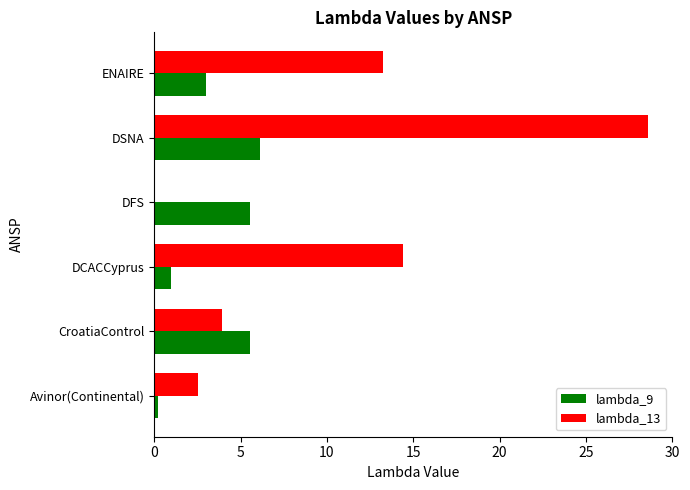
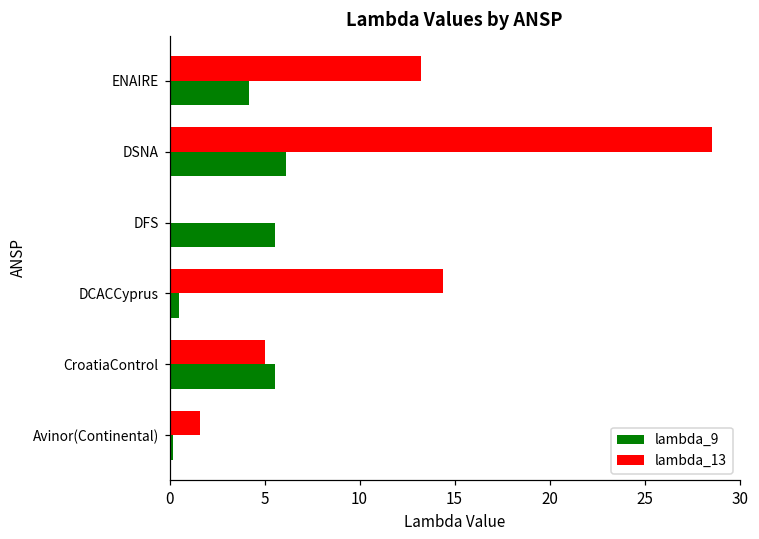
lambda_9, ENAIRE: 3.0 -> 4.2
lambda_9, DCACCyprus: 1.0 -> 0.5
lambda_13, CroatiaControl: 3.9 -> 5.0
lambda_13, Avinor(Continental): 2.5 -> 1.6
